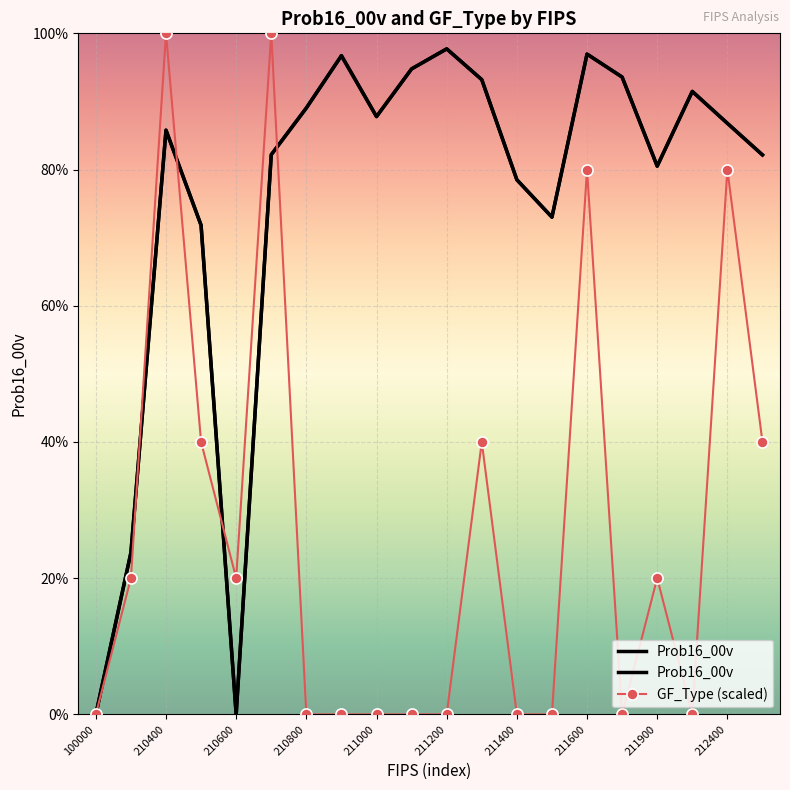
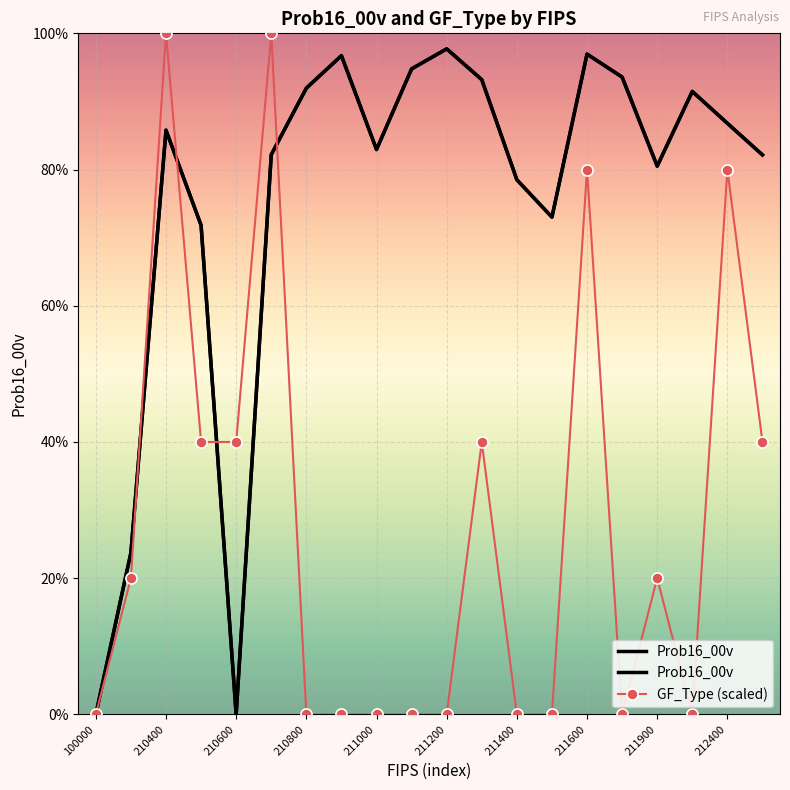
GF_Type (scaled), 210600: 20% -> 40%
Prob16_00v, 210800: 89% -> 92%
Prob16_00v, 211000: 88% -> 83%
